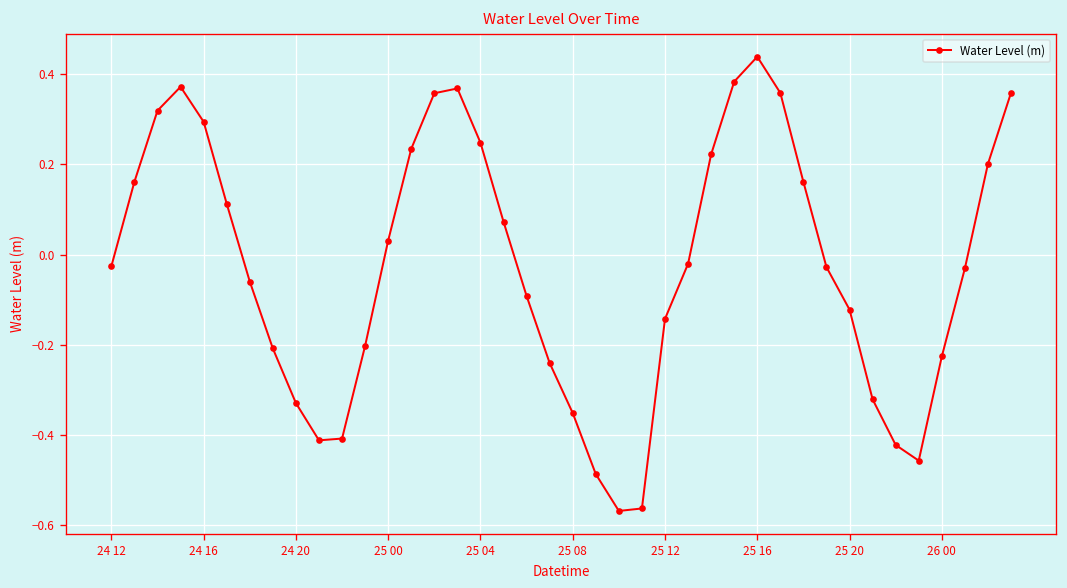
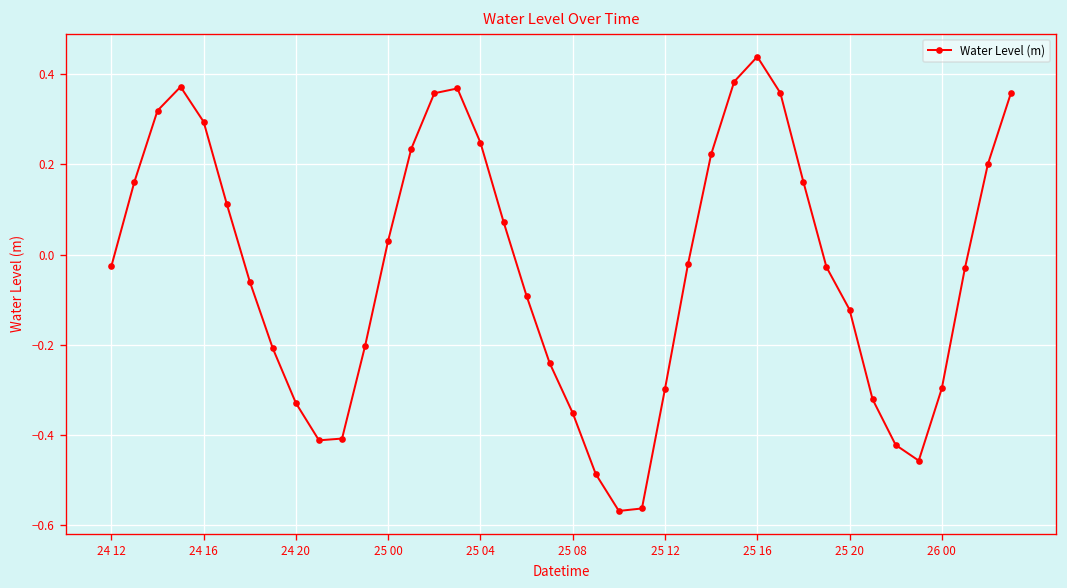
25 12: -0.14 -> -0.30
26 00: -0.23 -> -0.30
